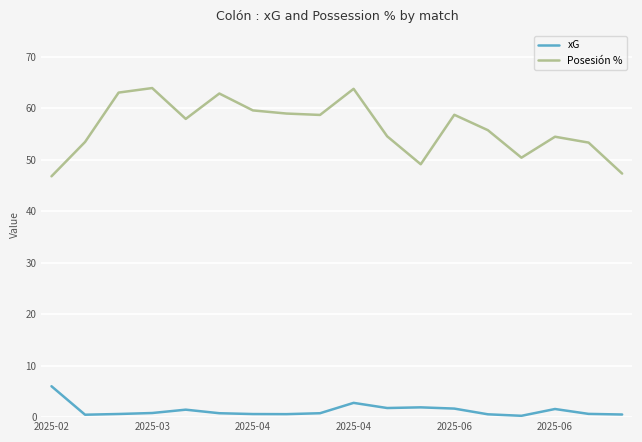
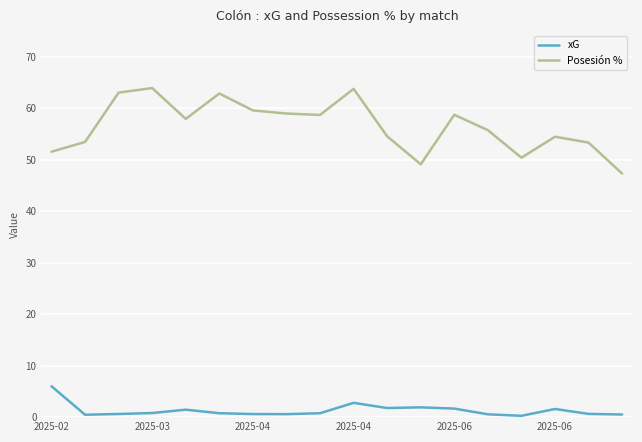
Posesión %, 2025-02: 47 -> 52
